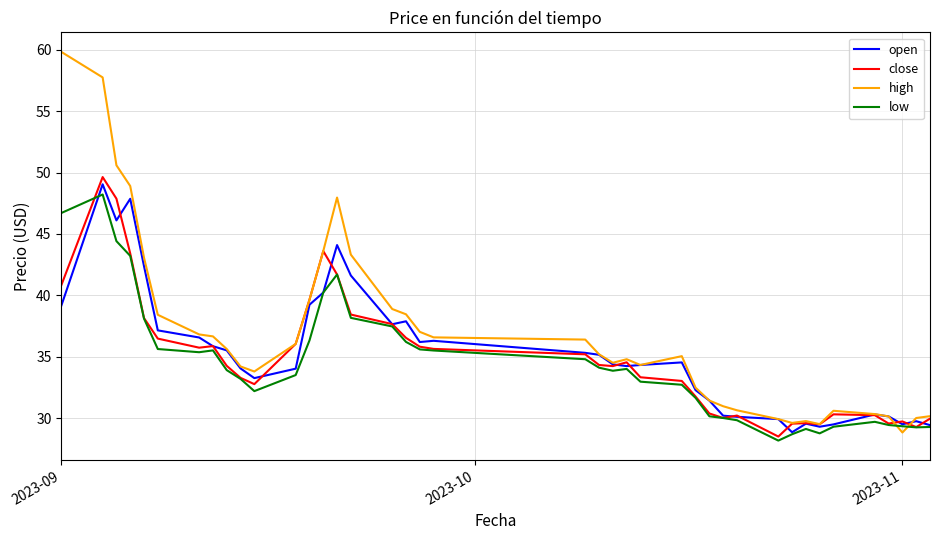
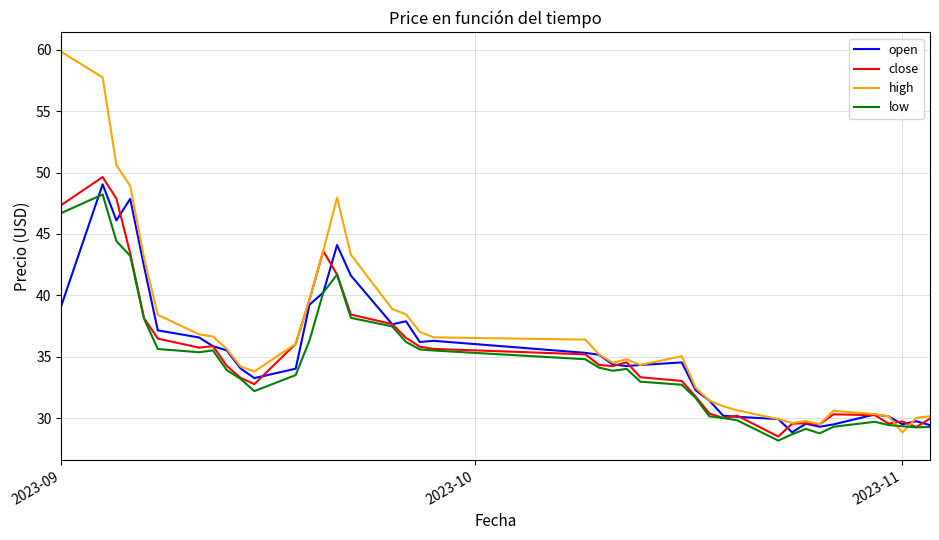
close, 2023-09: 40.8 -> 47.4
